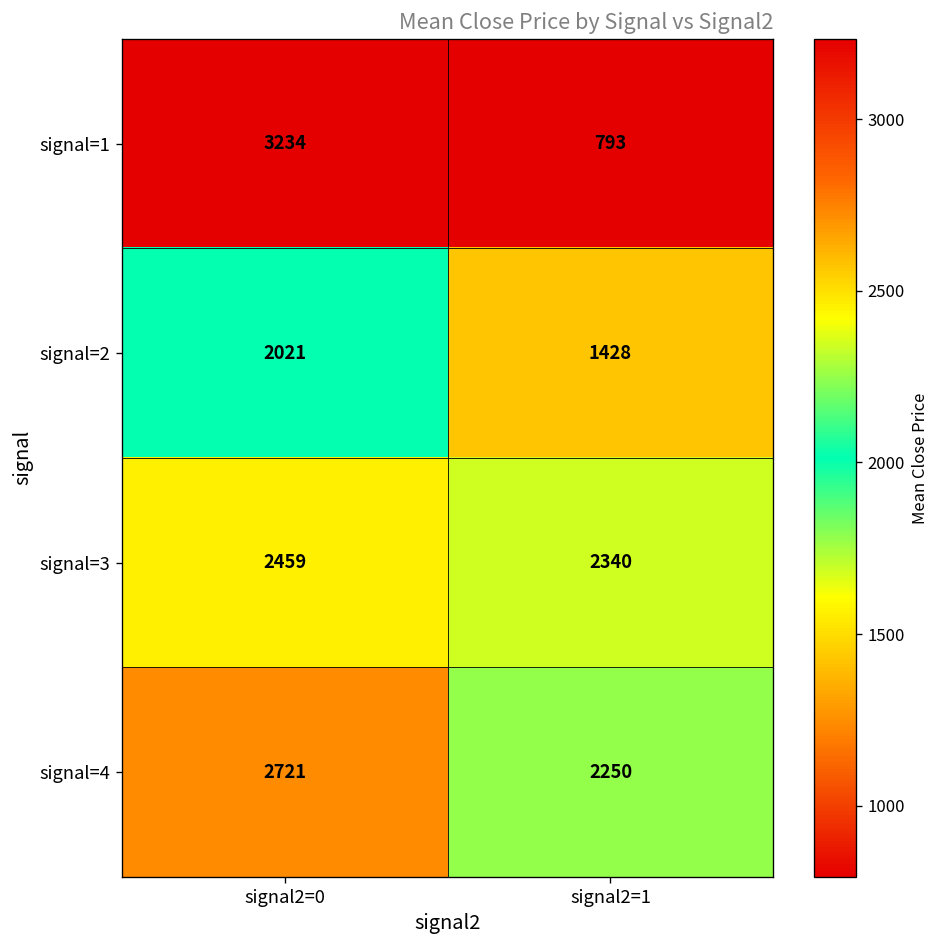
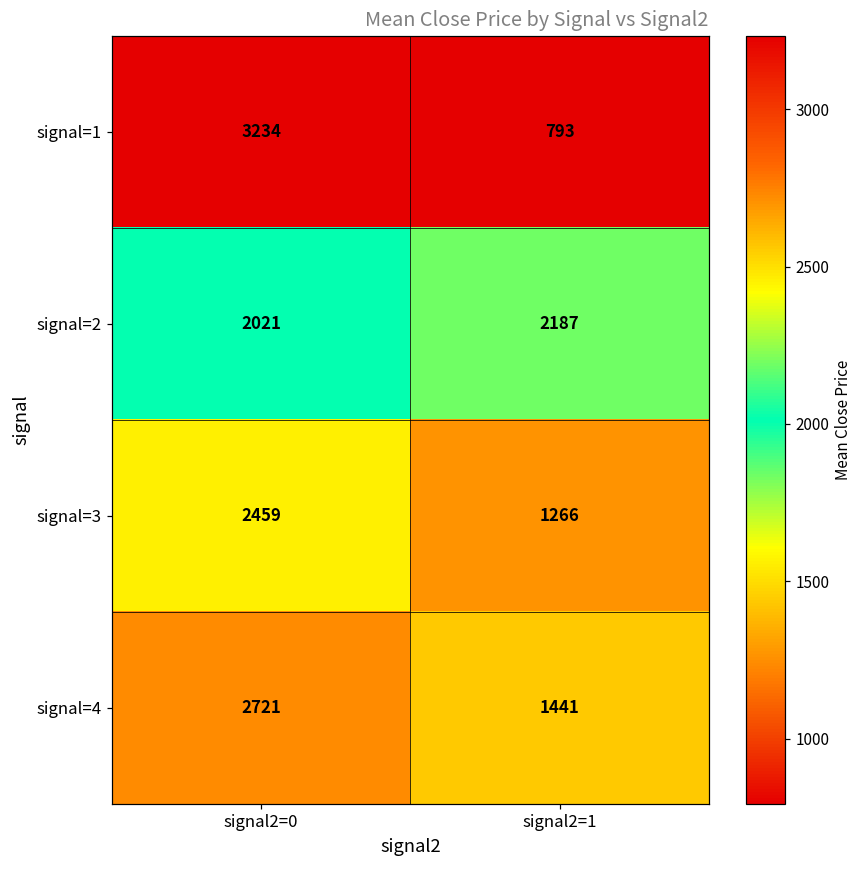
signal=2, signal2=1: 1428 -> 2187
signal=3, signal2=1: 2340 -> 1266
signal=4, signal2=1: 2250 -> 1441
